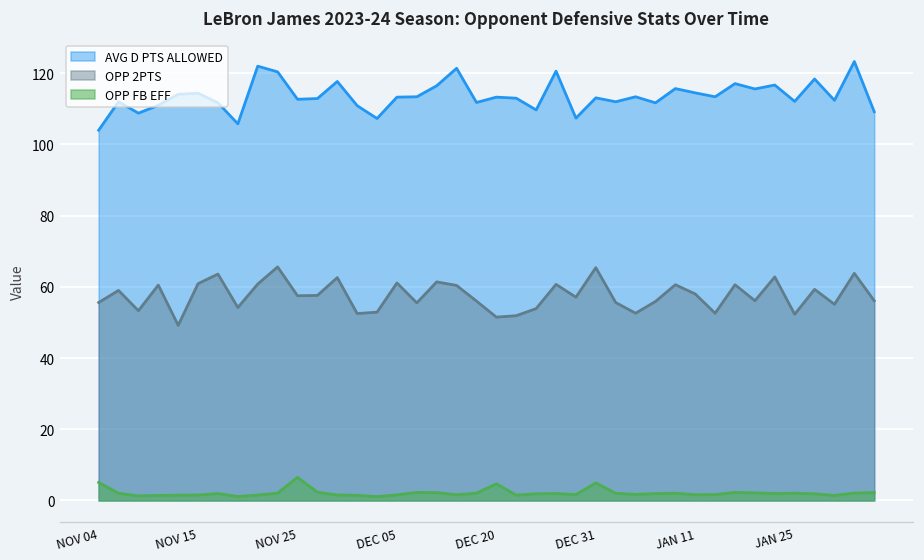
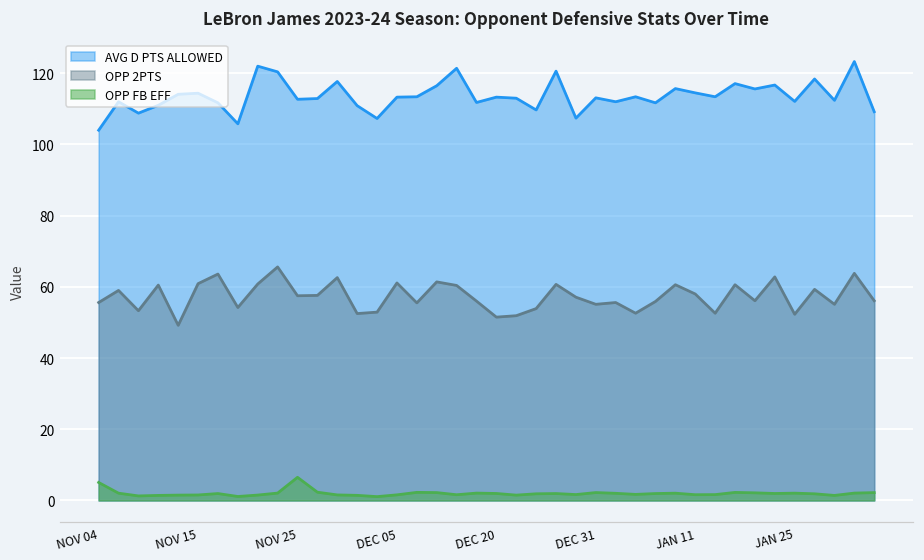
OPP FB EFF, DEC 20: 5 -> 2
OPP 2PTS, DEC 31: 65 -> 55
OPP FB EFF, DEC 31: 5 -> 2
